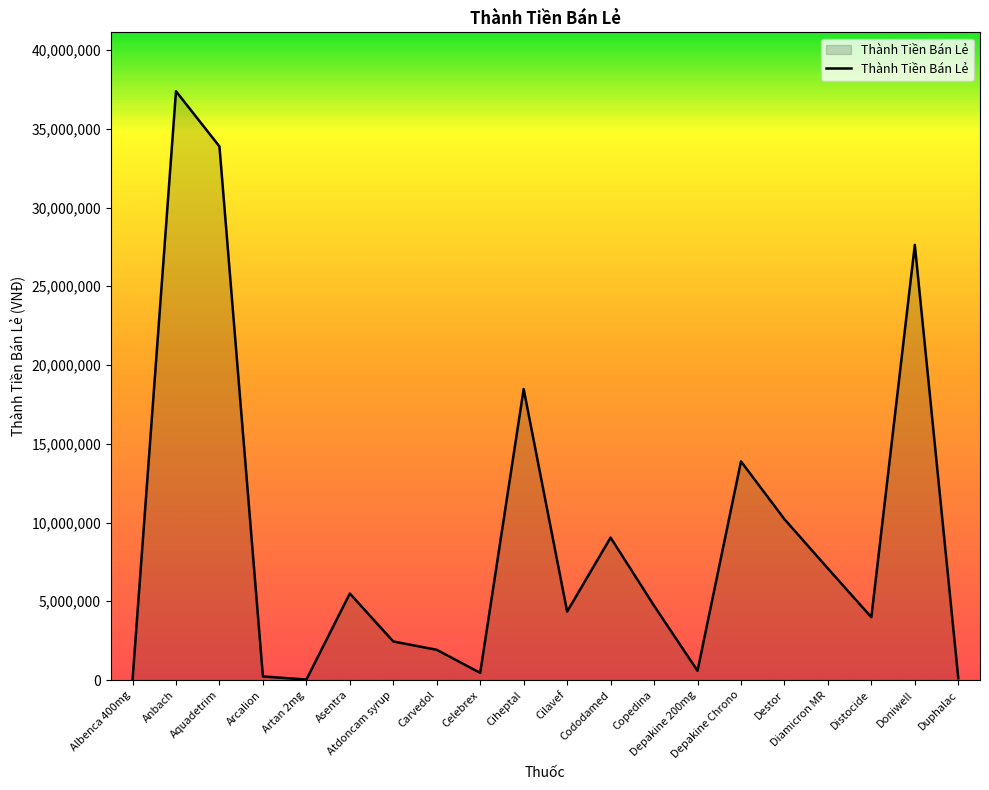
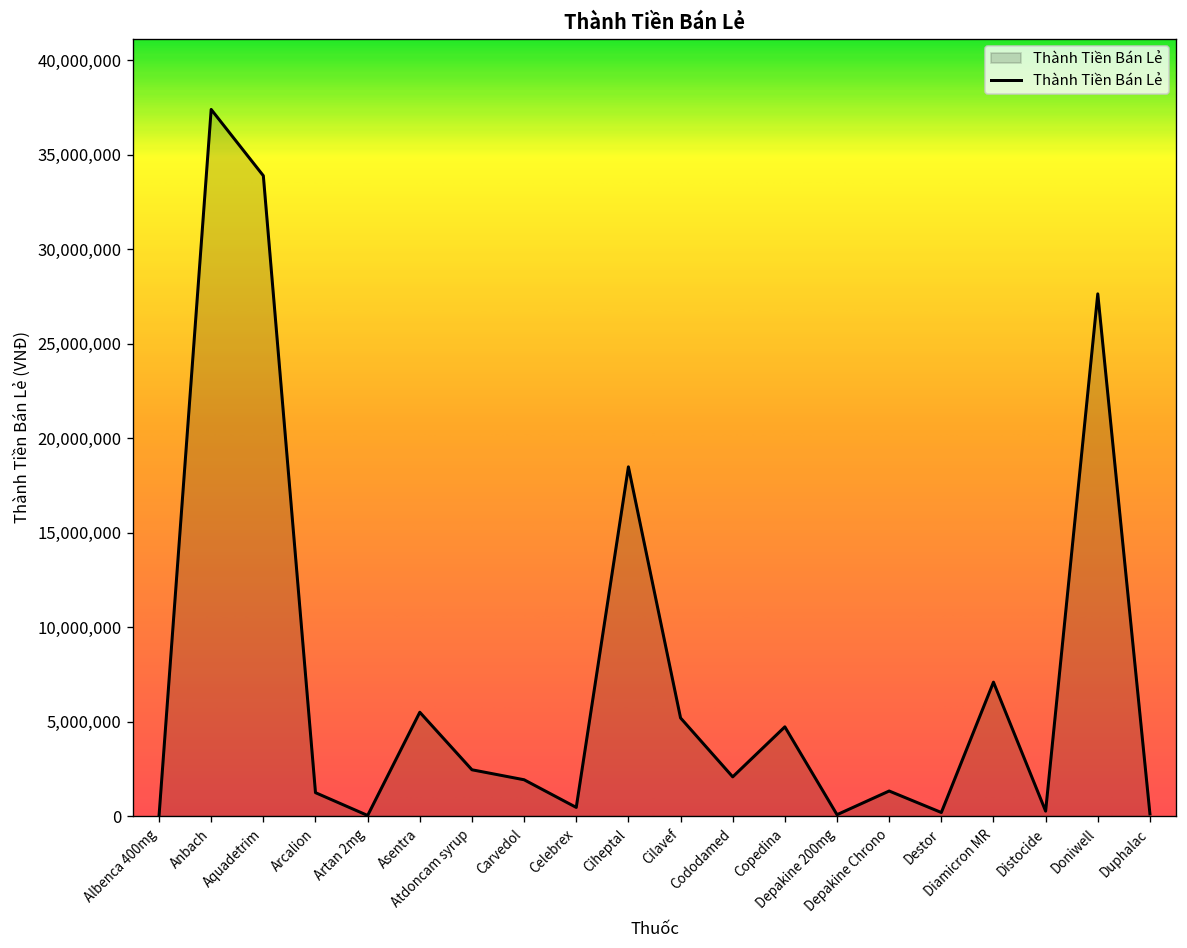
Arcalion: 200,000 -> 1,200,000
Cilavef: 4,300,000 -> 5,200,000
Cododamed: 9,000,000 -> 2,100,000
Depakine 200mg: 600,000 -> 100,000
Depakine Chrono: 13,900,000 -> 1,300,000
Destor: 10,200,000 -> 200,000
Distocide: 4,000,000 -> 300,000
